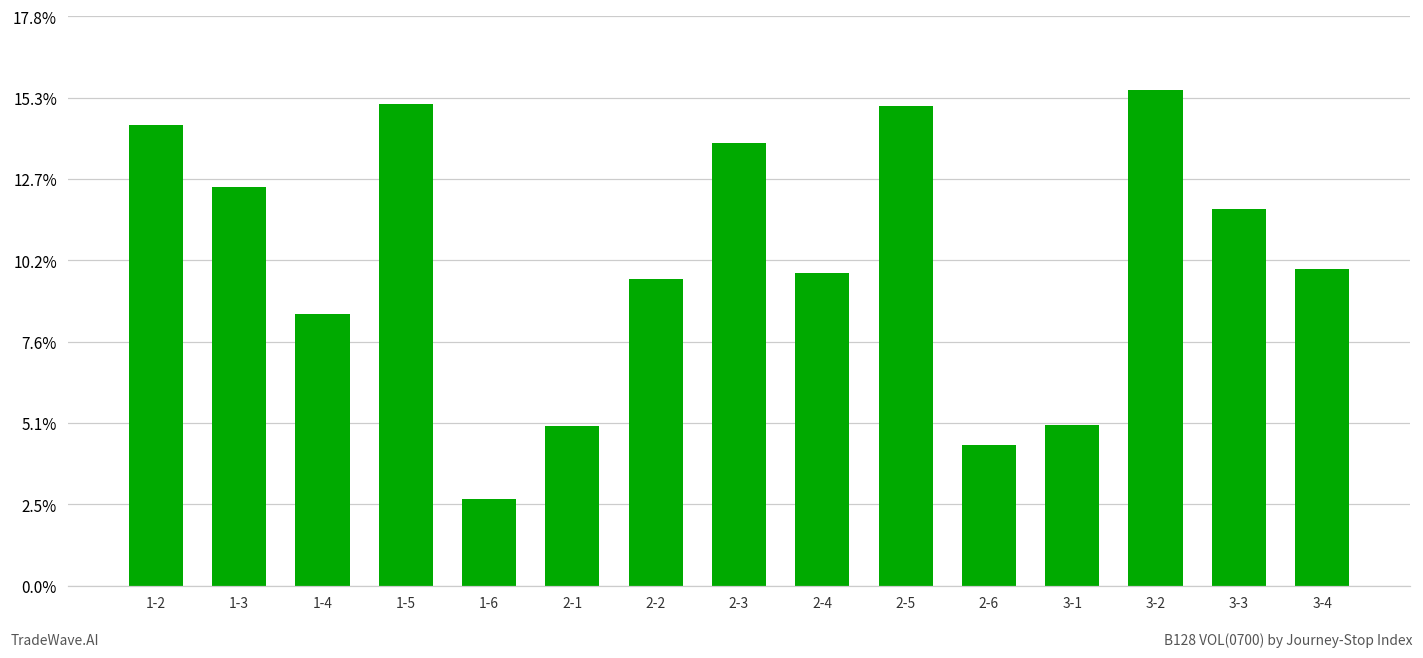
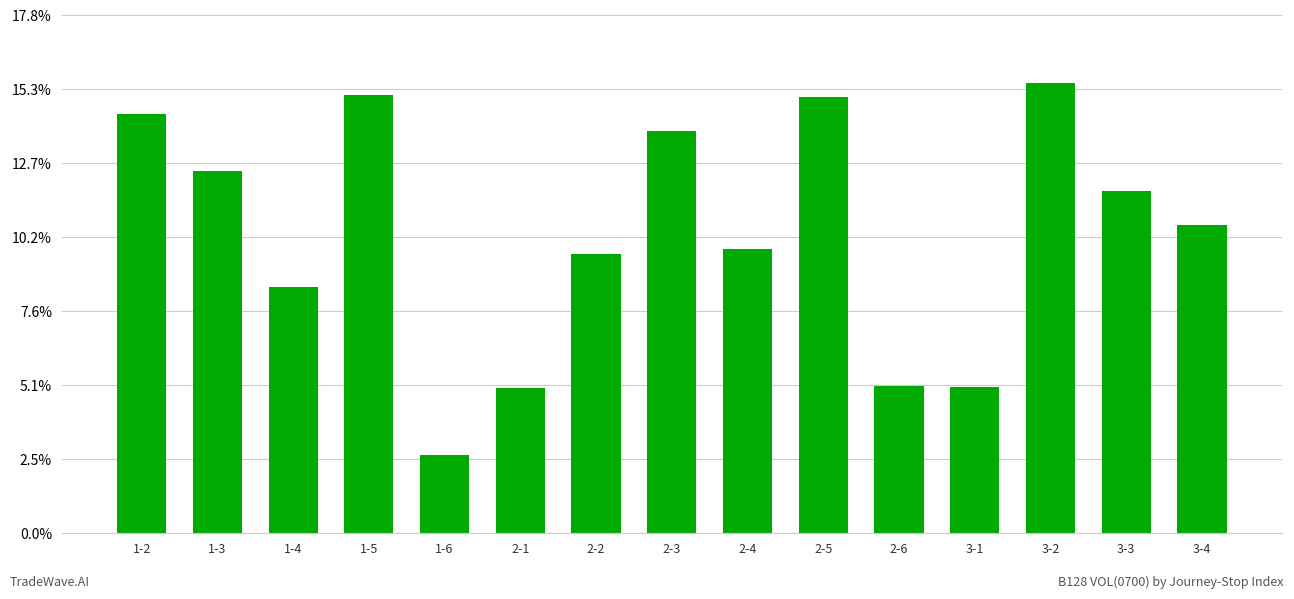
2-6: 4.4% -> 5.1%
3-4: 9.9% -> 10.6%
